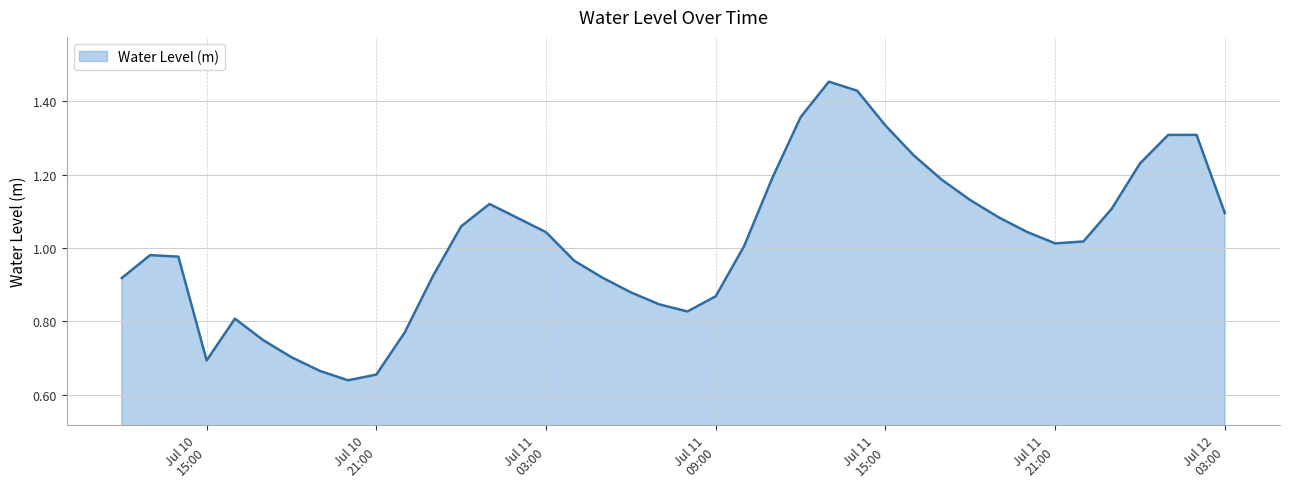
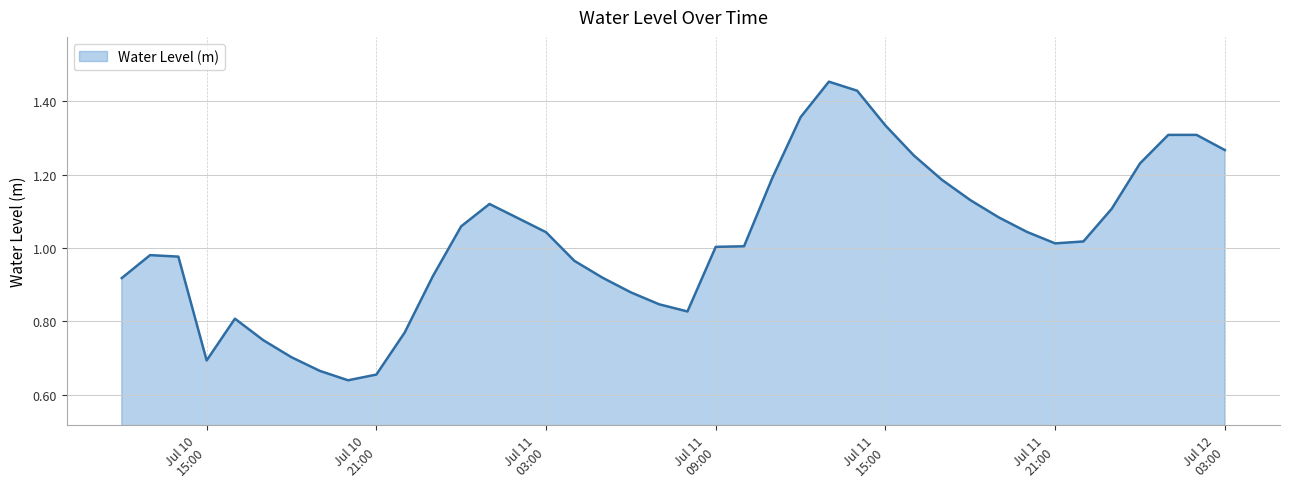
Jul 11 09:00: 0.87 -> 1.00
Jul 12 03:00: 1.09 -> 1.27
